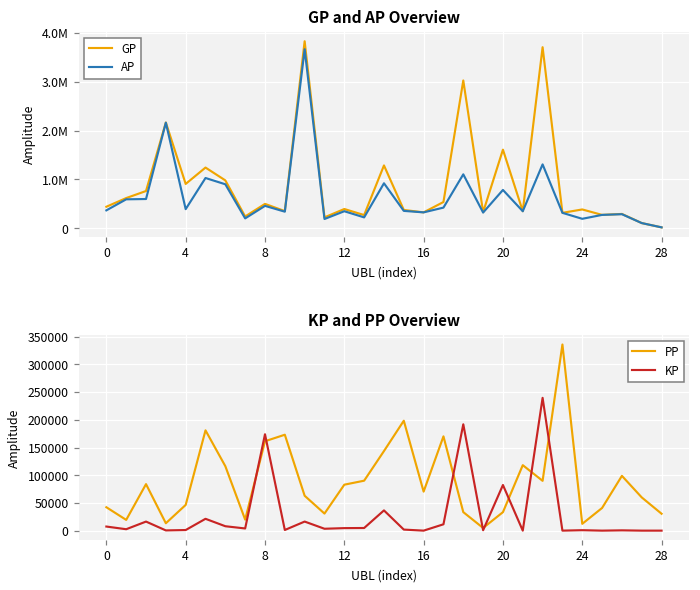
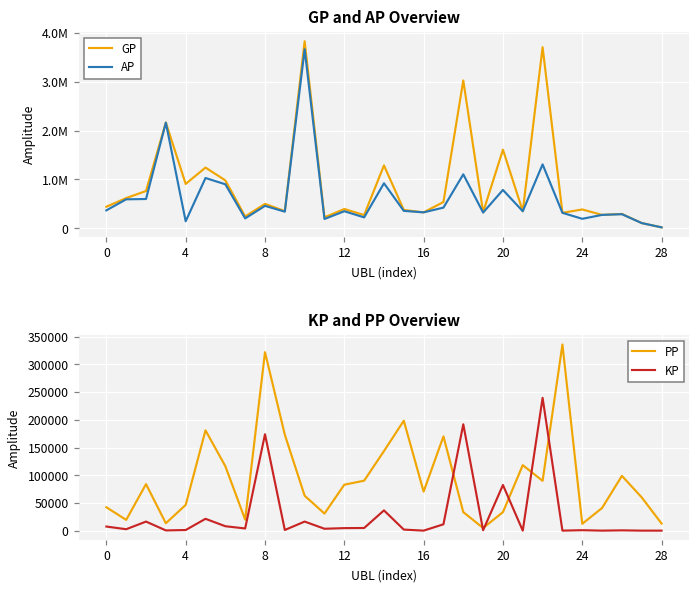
GP and AP Overview, AP, 4: 400000 -> 100000
KP and PP Overview, PP, 8: 160000 -> 320000
KP and PP Overview, PP, 28: 30000 -> 10000
